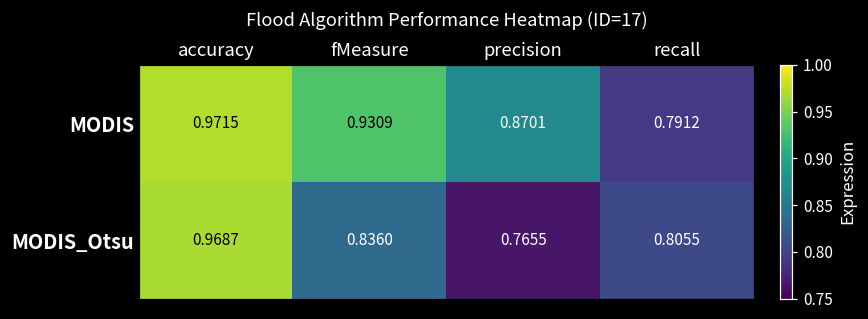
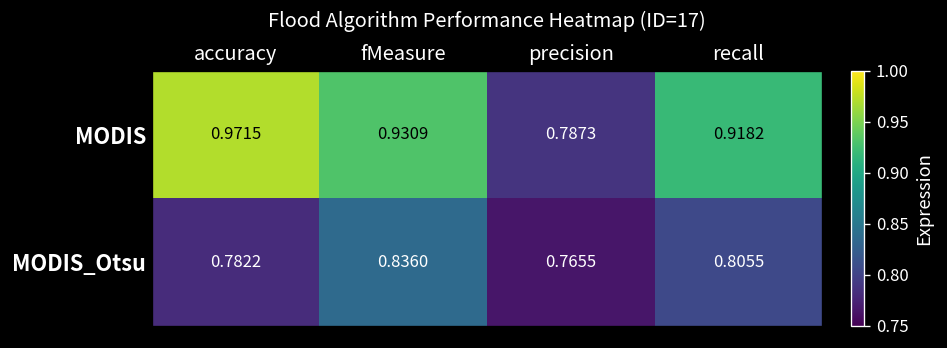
MODIS, precision: 0.8701 -> 0.7873
MODIS, recall: 0.7912 -> 0.9182
MODIS_Otsu, accuracy: 0.9687 -> 0.7822
